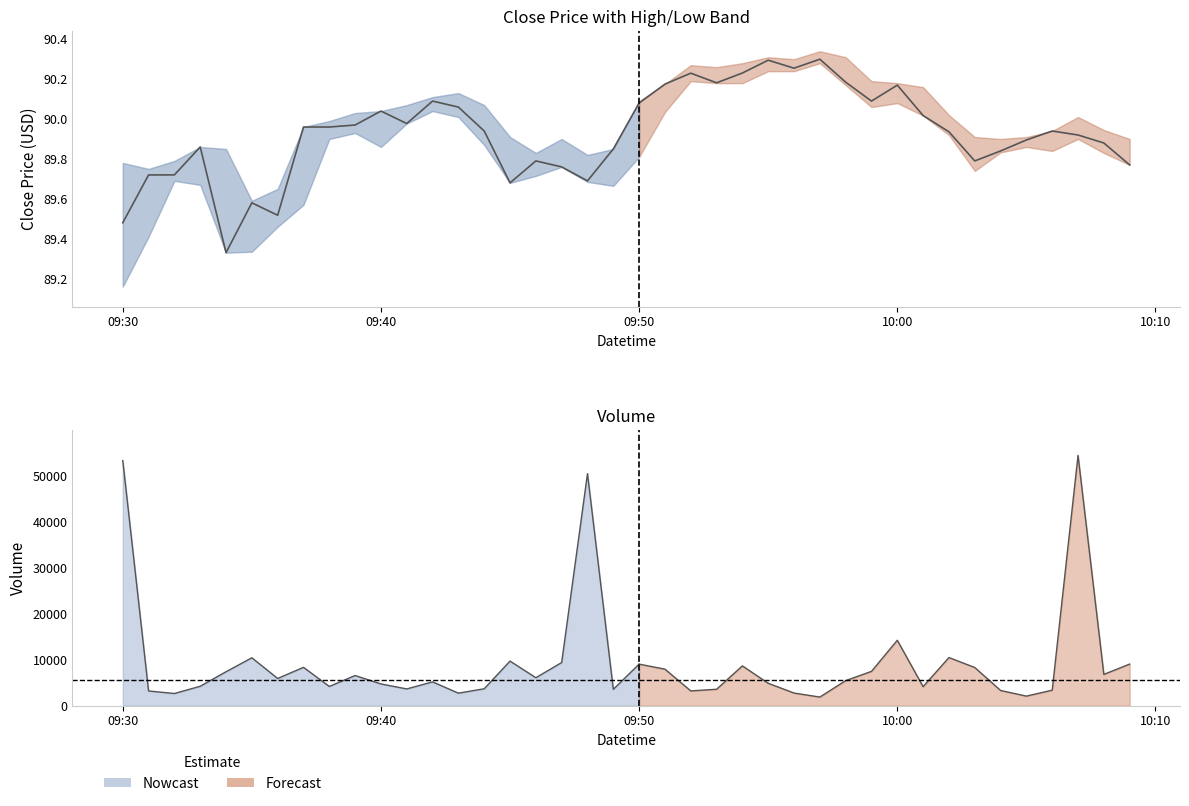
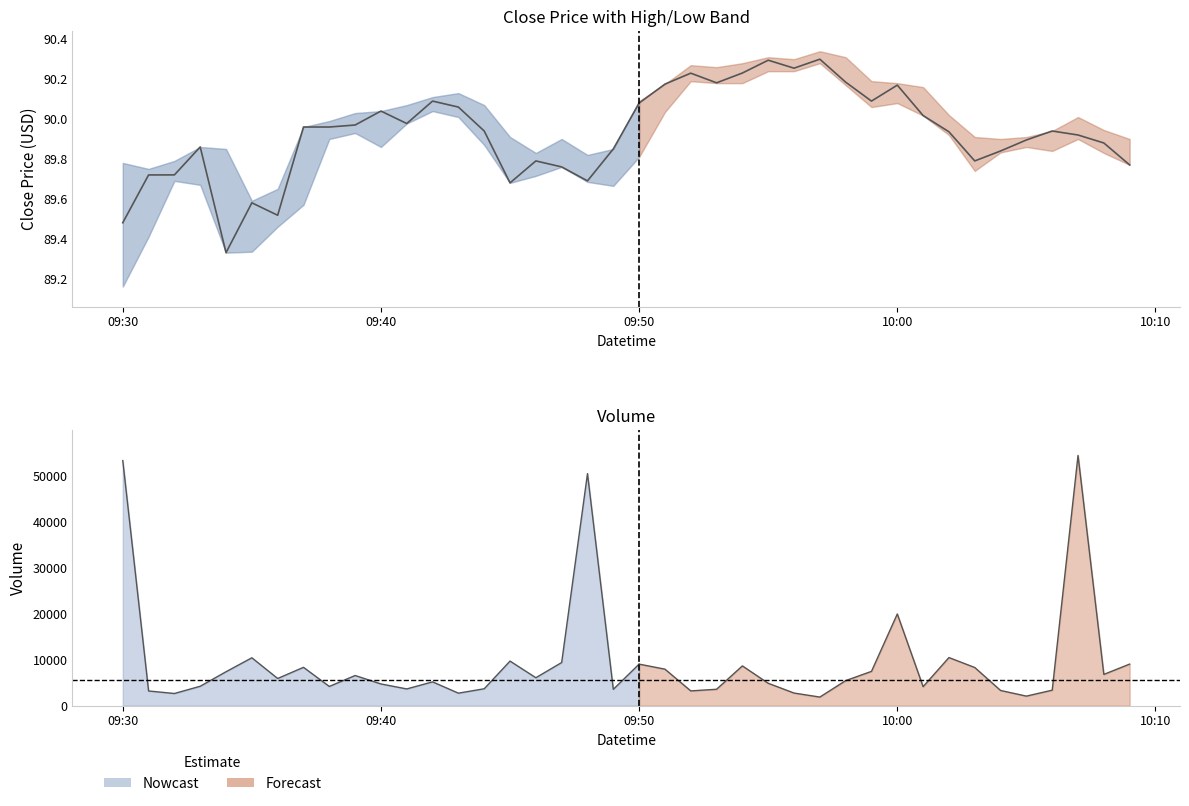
Volume, Forecast, 10:00: 14000 -> 20000
